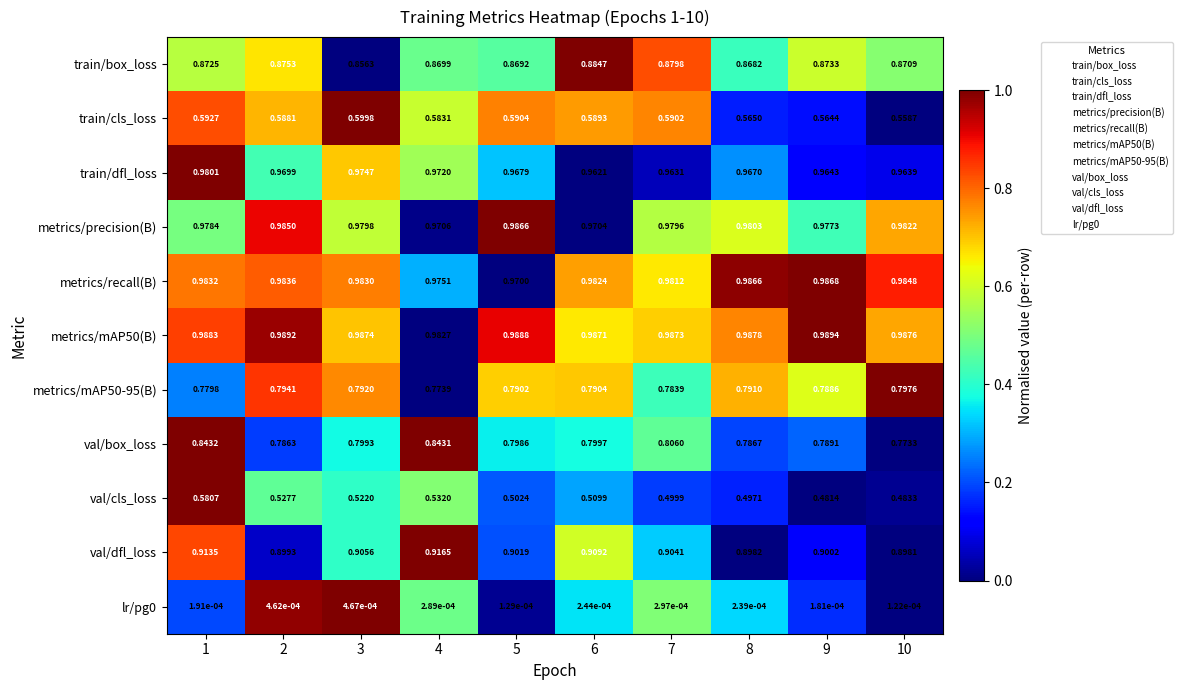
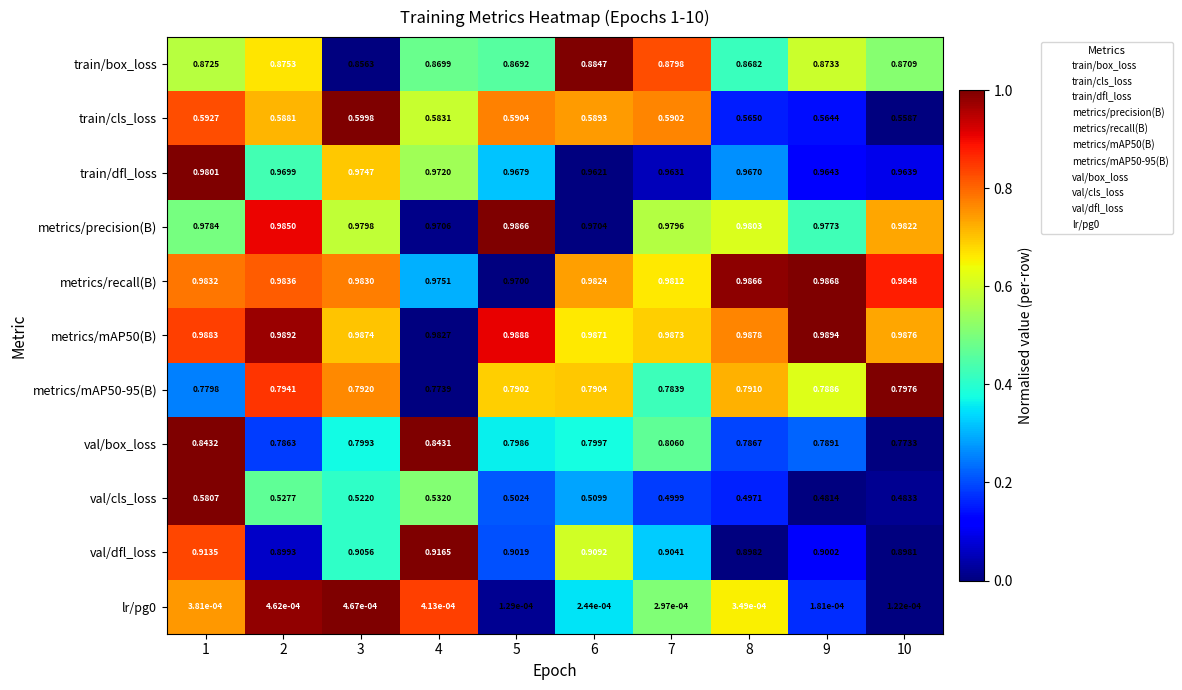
lr/pg0, 1: 1.91e-04 -> 3.81e-04
lr/pg0, 4: 2.89e-04 -> 4.13e-04
lr/pg0, 8: 2.39e-04 -> 3.49e-04
